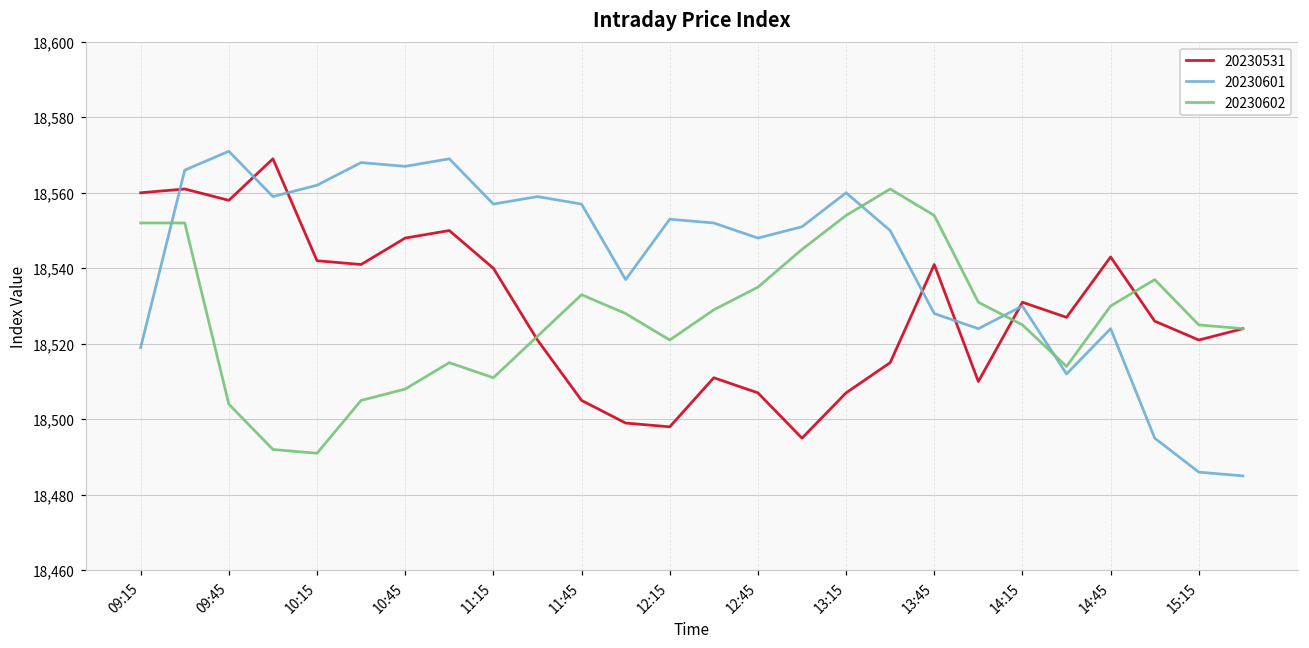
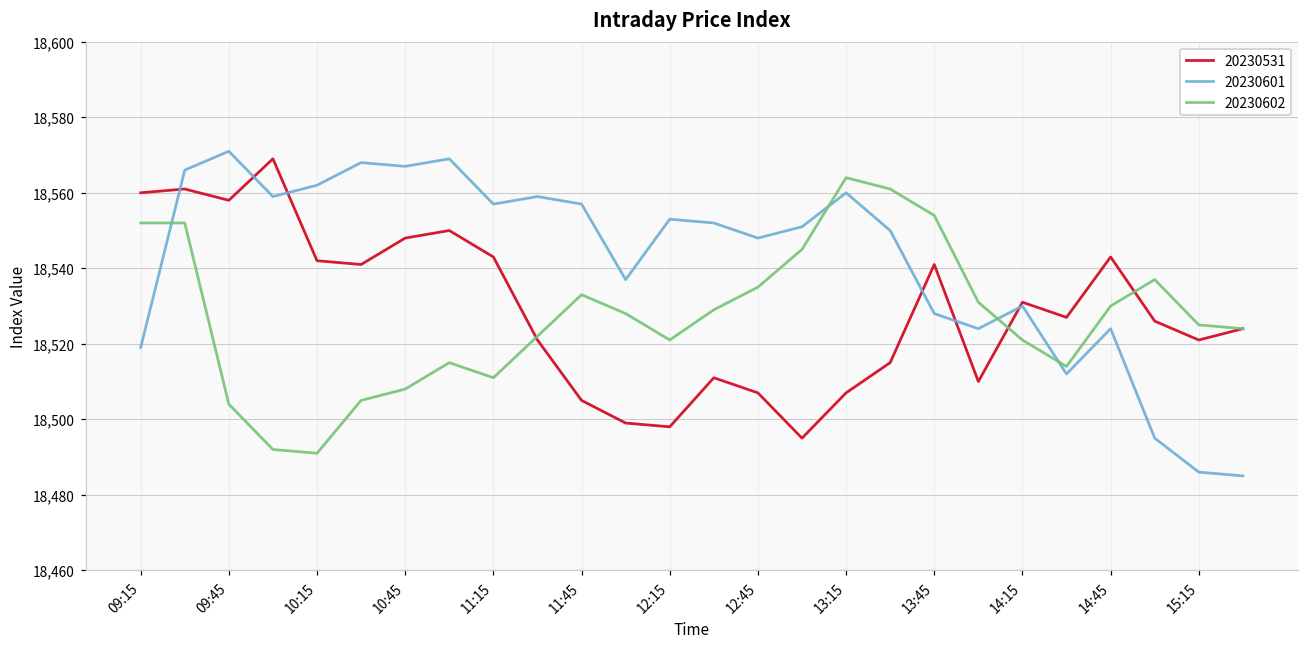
20230531, 11:15: 18,540 -> 18,543
20230602, 13:15: 18,554 -> 18,564
20230602, 14:15: 18,525 -> 18,521
